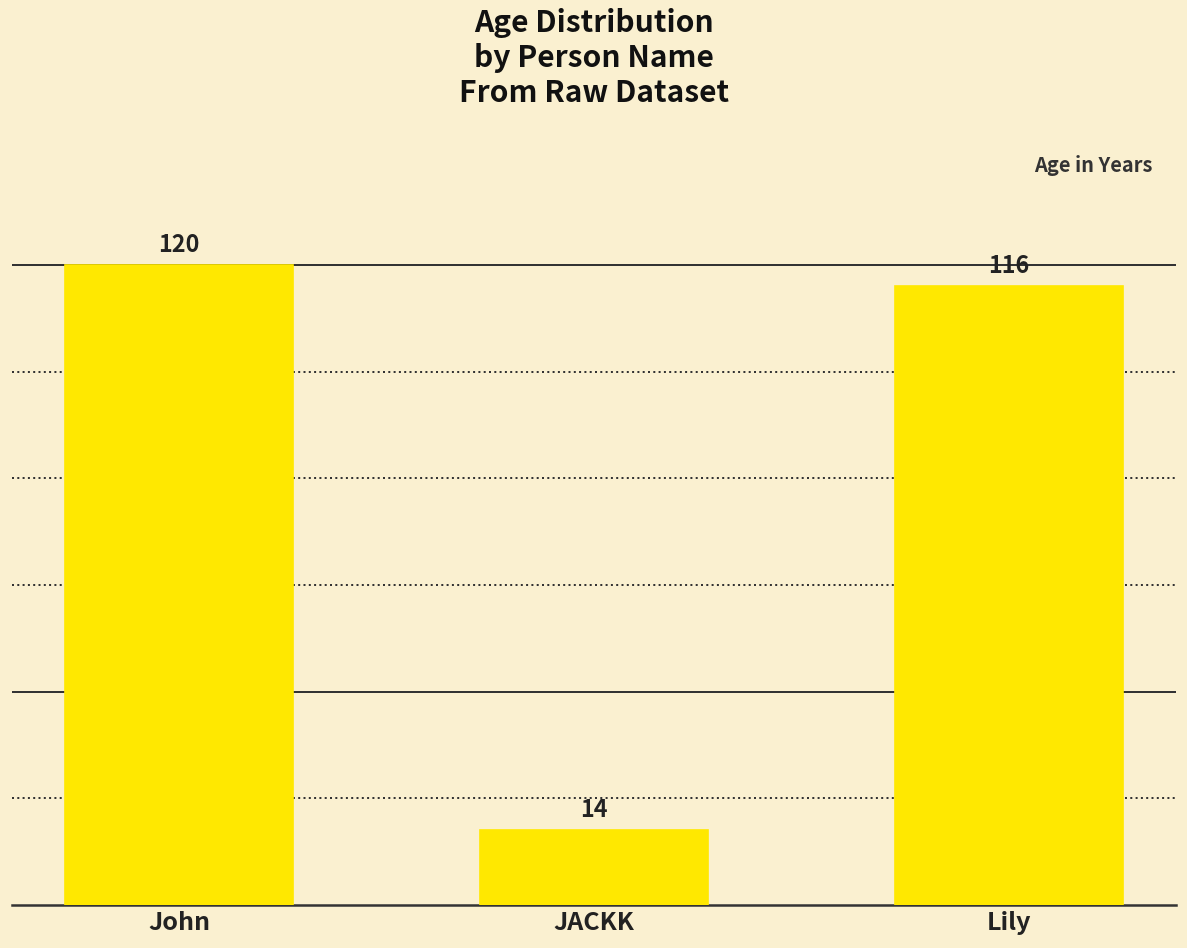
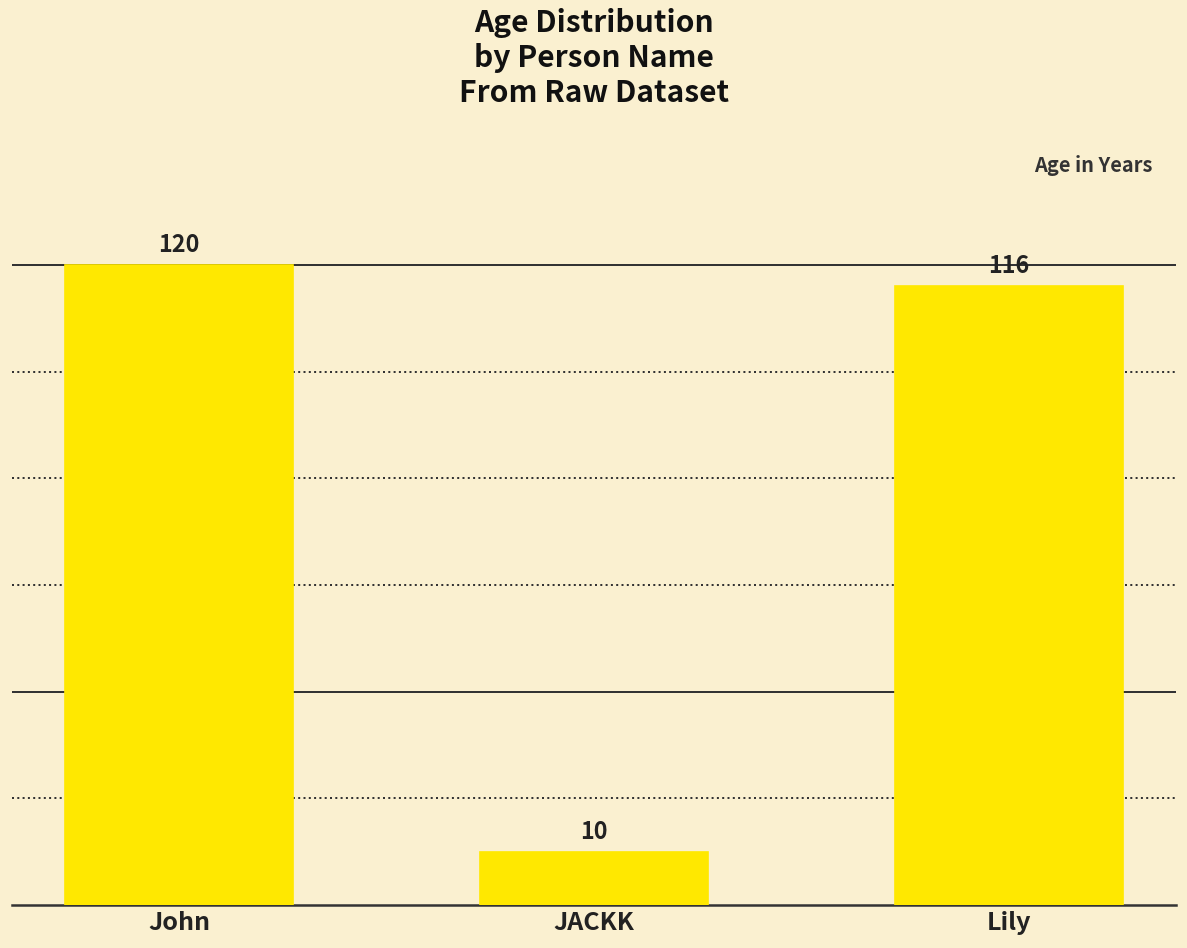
JACKK: 14 -> 10
